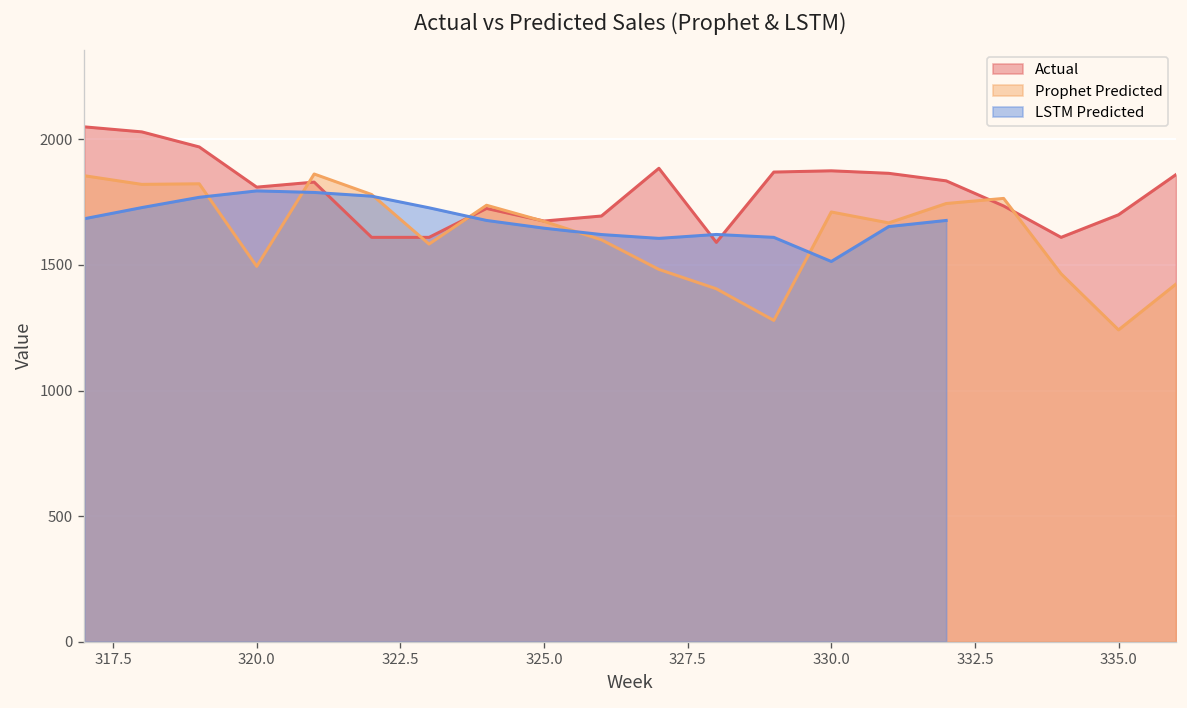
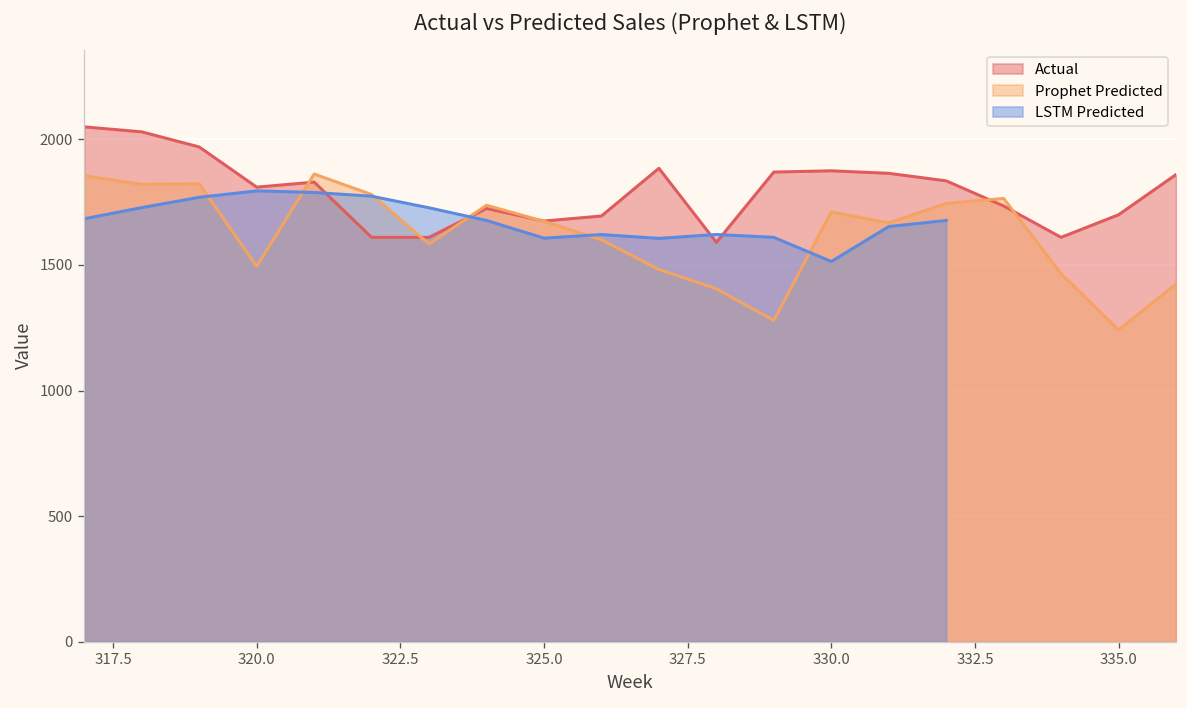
LSTM Predicted, 325.0: 1650 -> 1610
